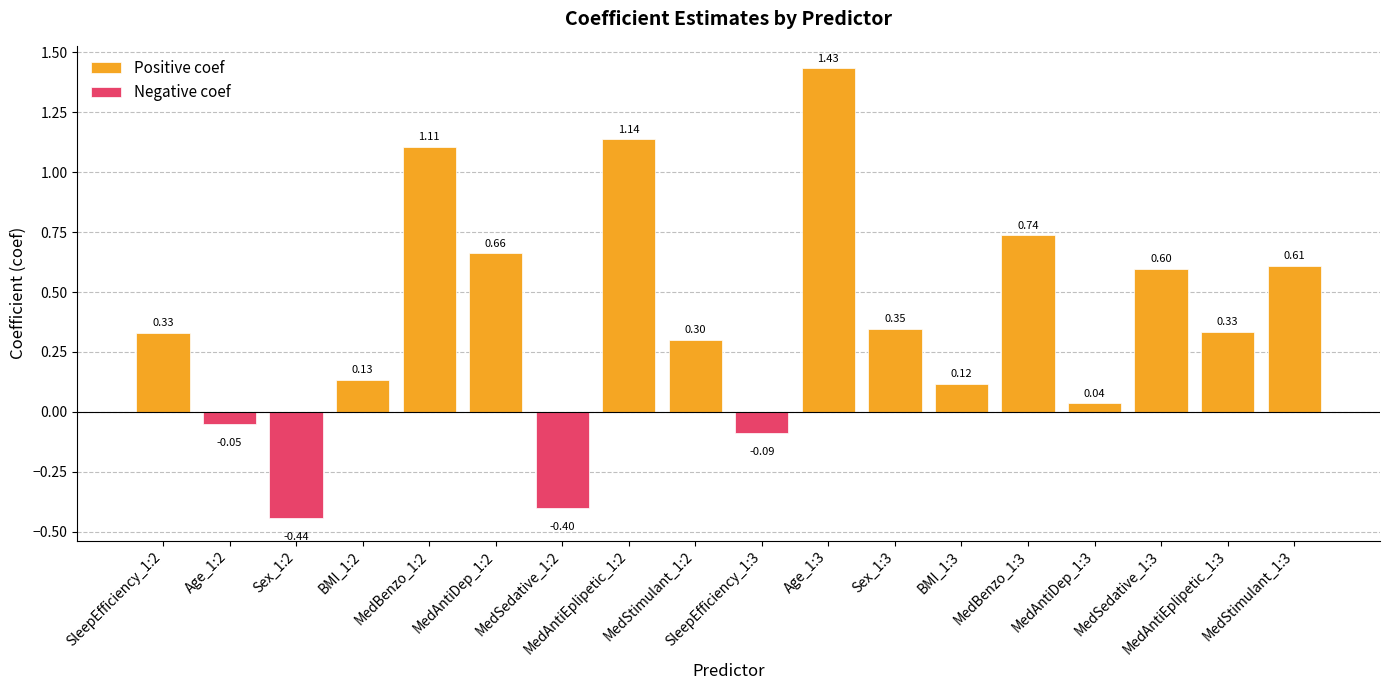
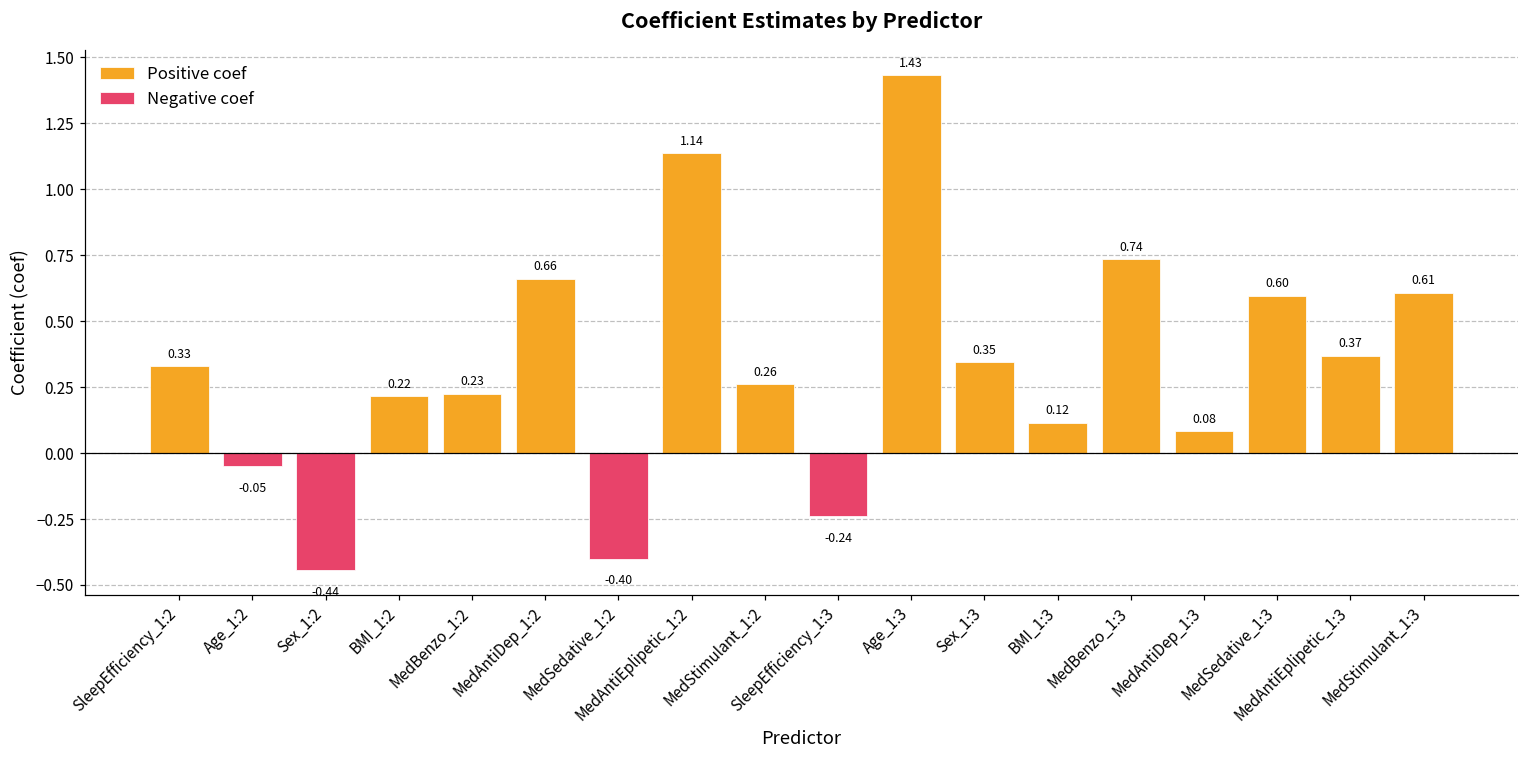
Positive coef, BMI_1:2: 0.13 -> 0.22
Positive coef, MedBenzo_1:2: 1.11 -> 0.23
Positive coef, MedStimulant_1:2: 0.30 -> 0.26
Negative coef, SleepEfficiency_1:3: -0.09 -> -0.24
Positive coef, MedAntiDep_1:3: 0.04 -> 0.08
Positive coef, MedAntiEplipetic_1:3: 0.33 -> 0.37
